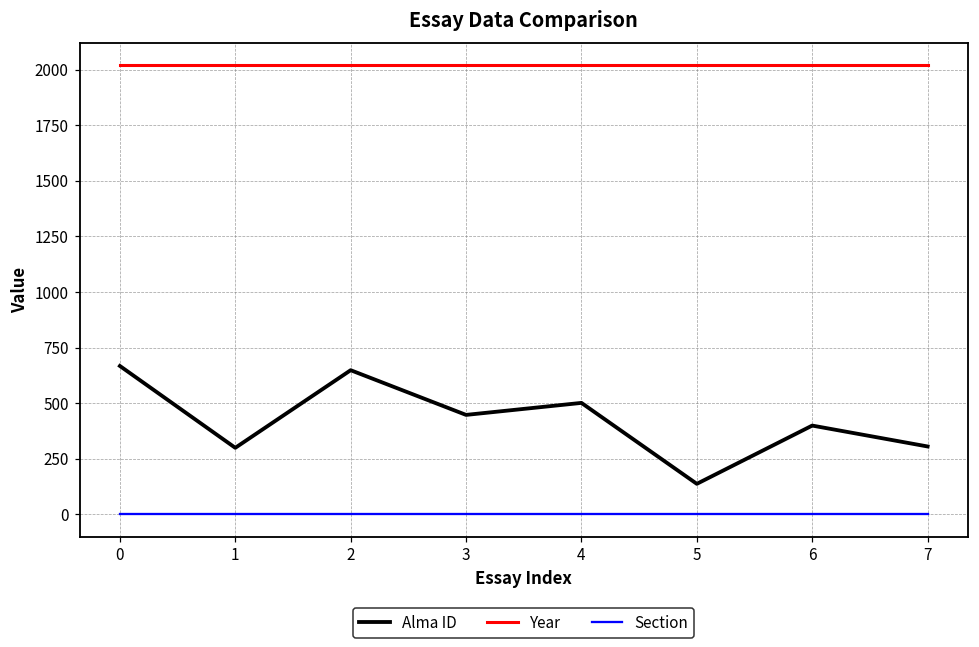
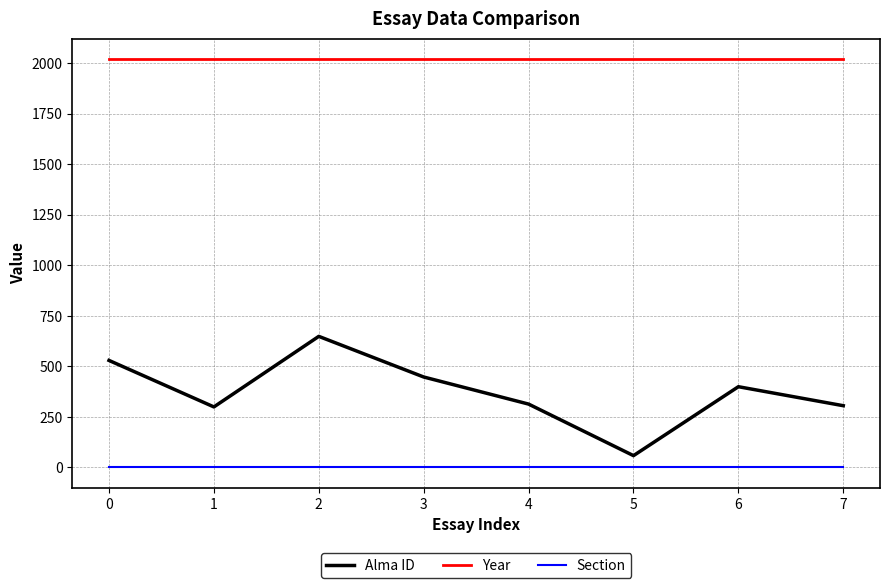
Alma ID, 0: 670 -> 530
Alma ID, 4: 500 -> 310
Alma ID, 5: 140 -> 60
